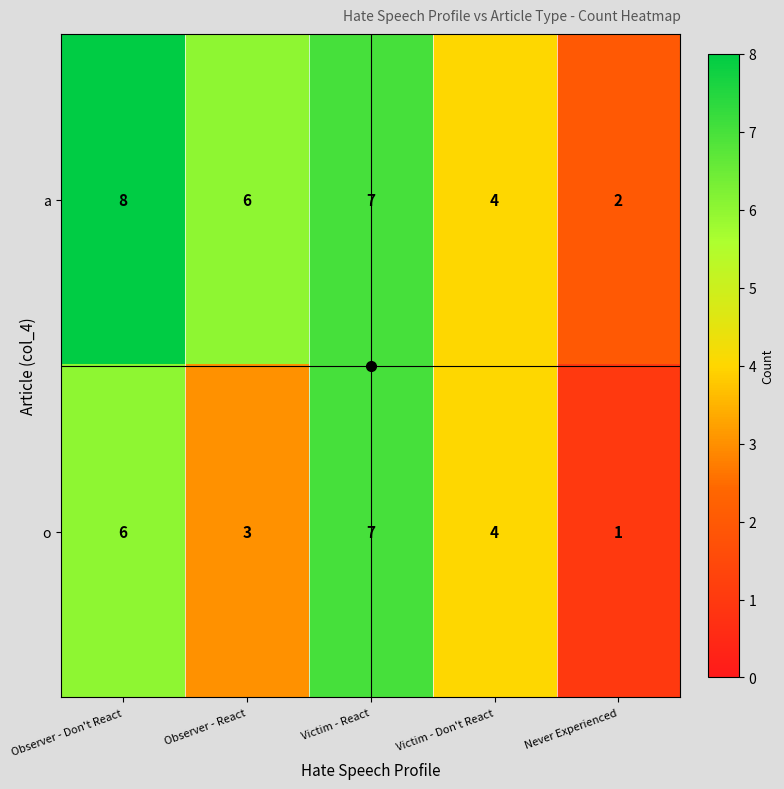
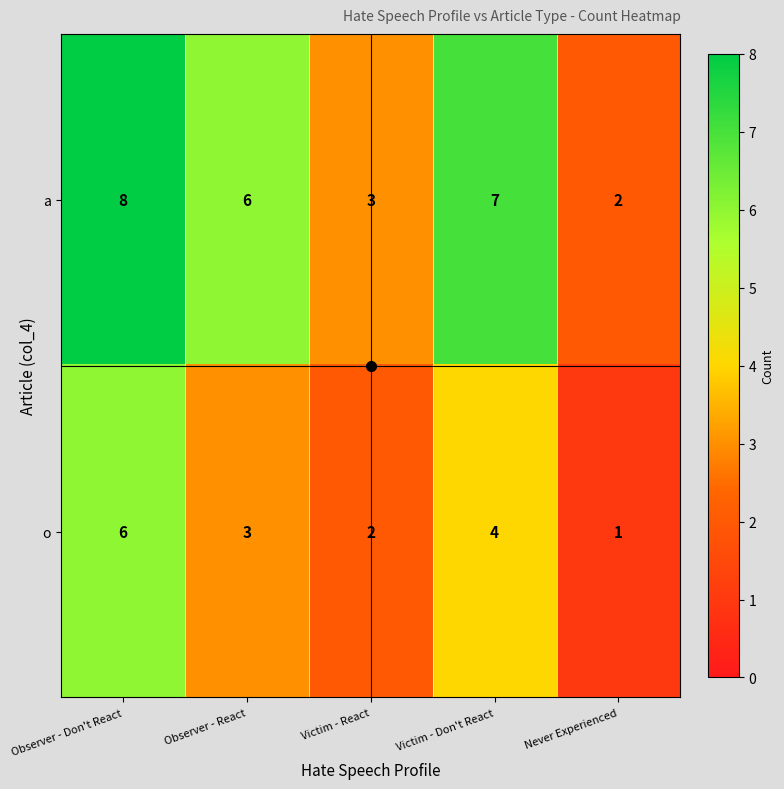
a, Victim - React: 7 -> 3
a, Victim - Don't React: 4 -> 7
o, Victim - React: 7 -> 2
